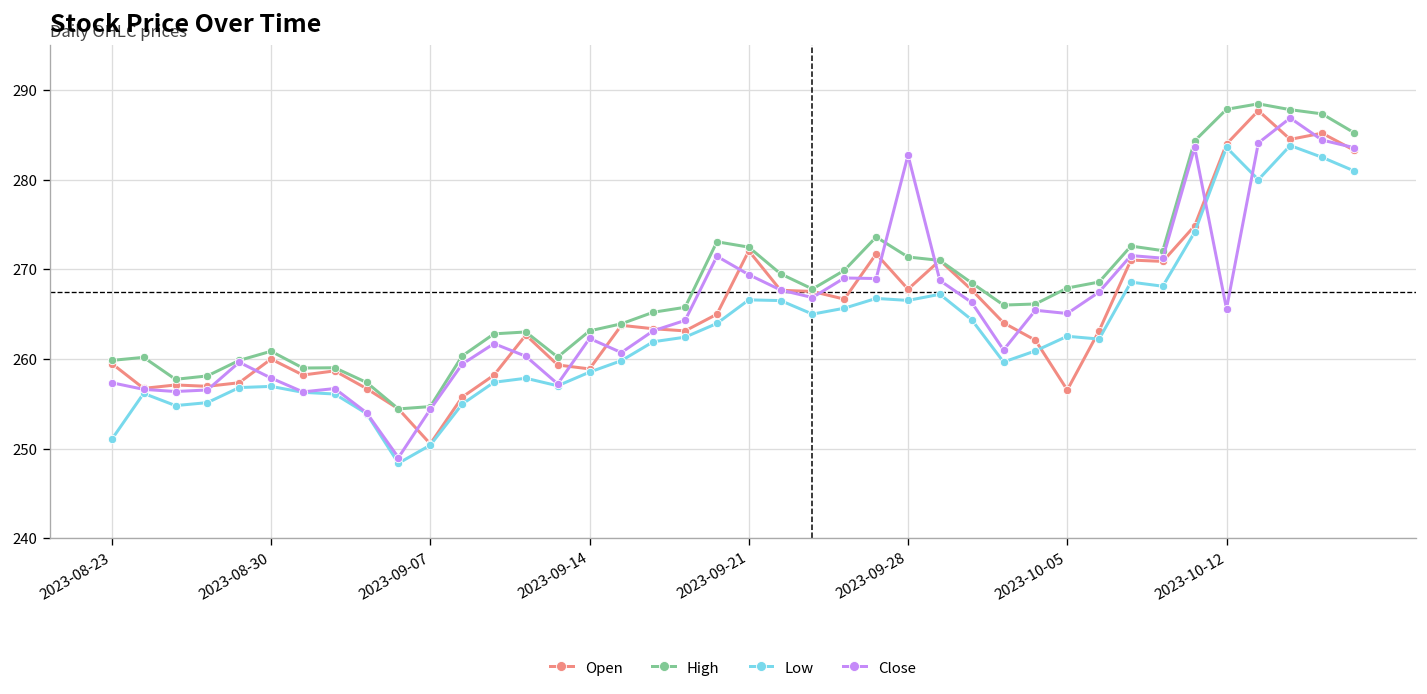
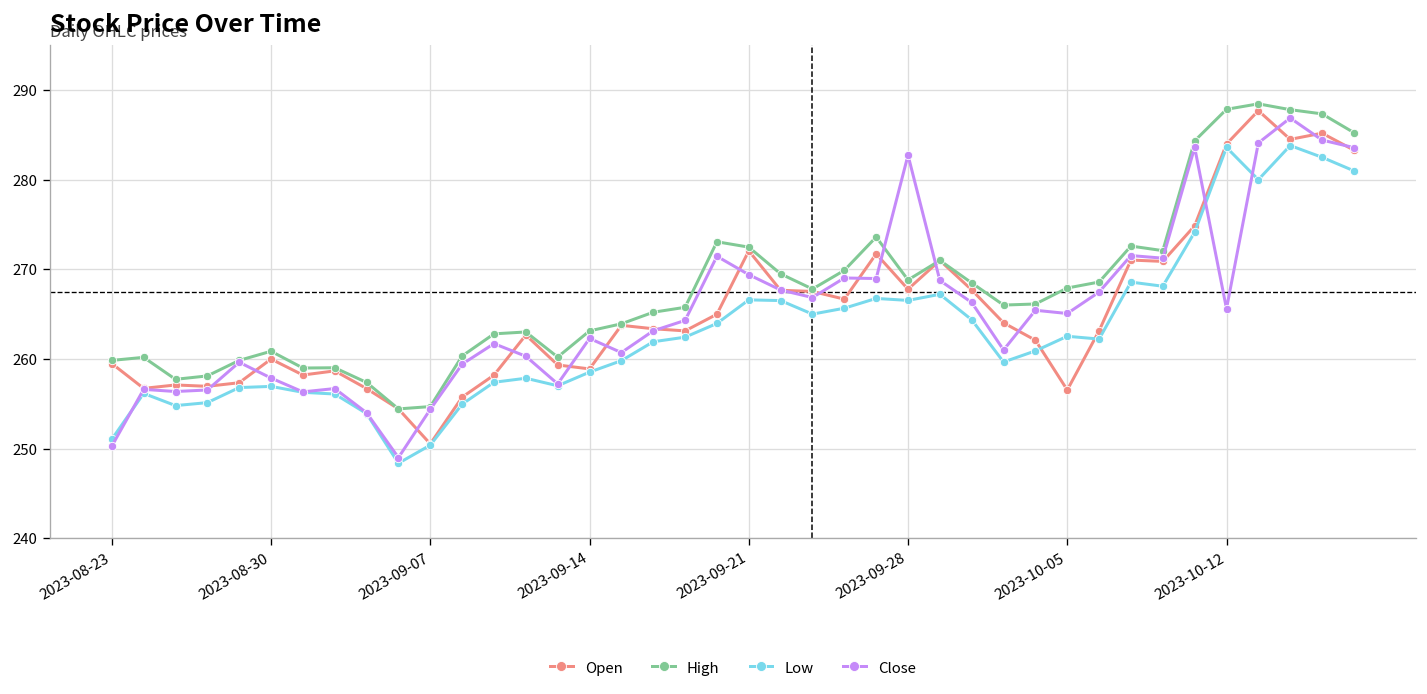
Close, 2023-08-23: 257 -> 250
High, 2023-09-28: 271 -> 269
